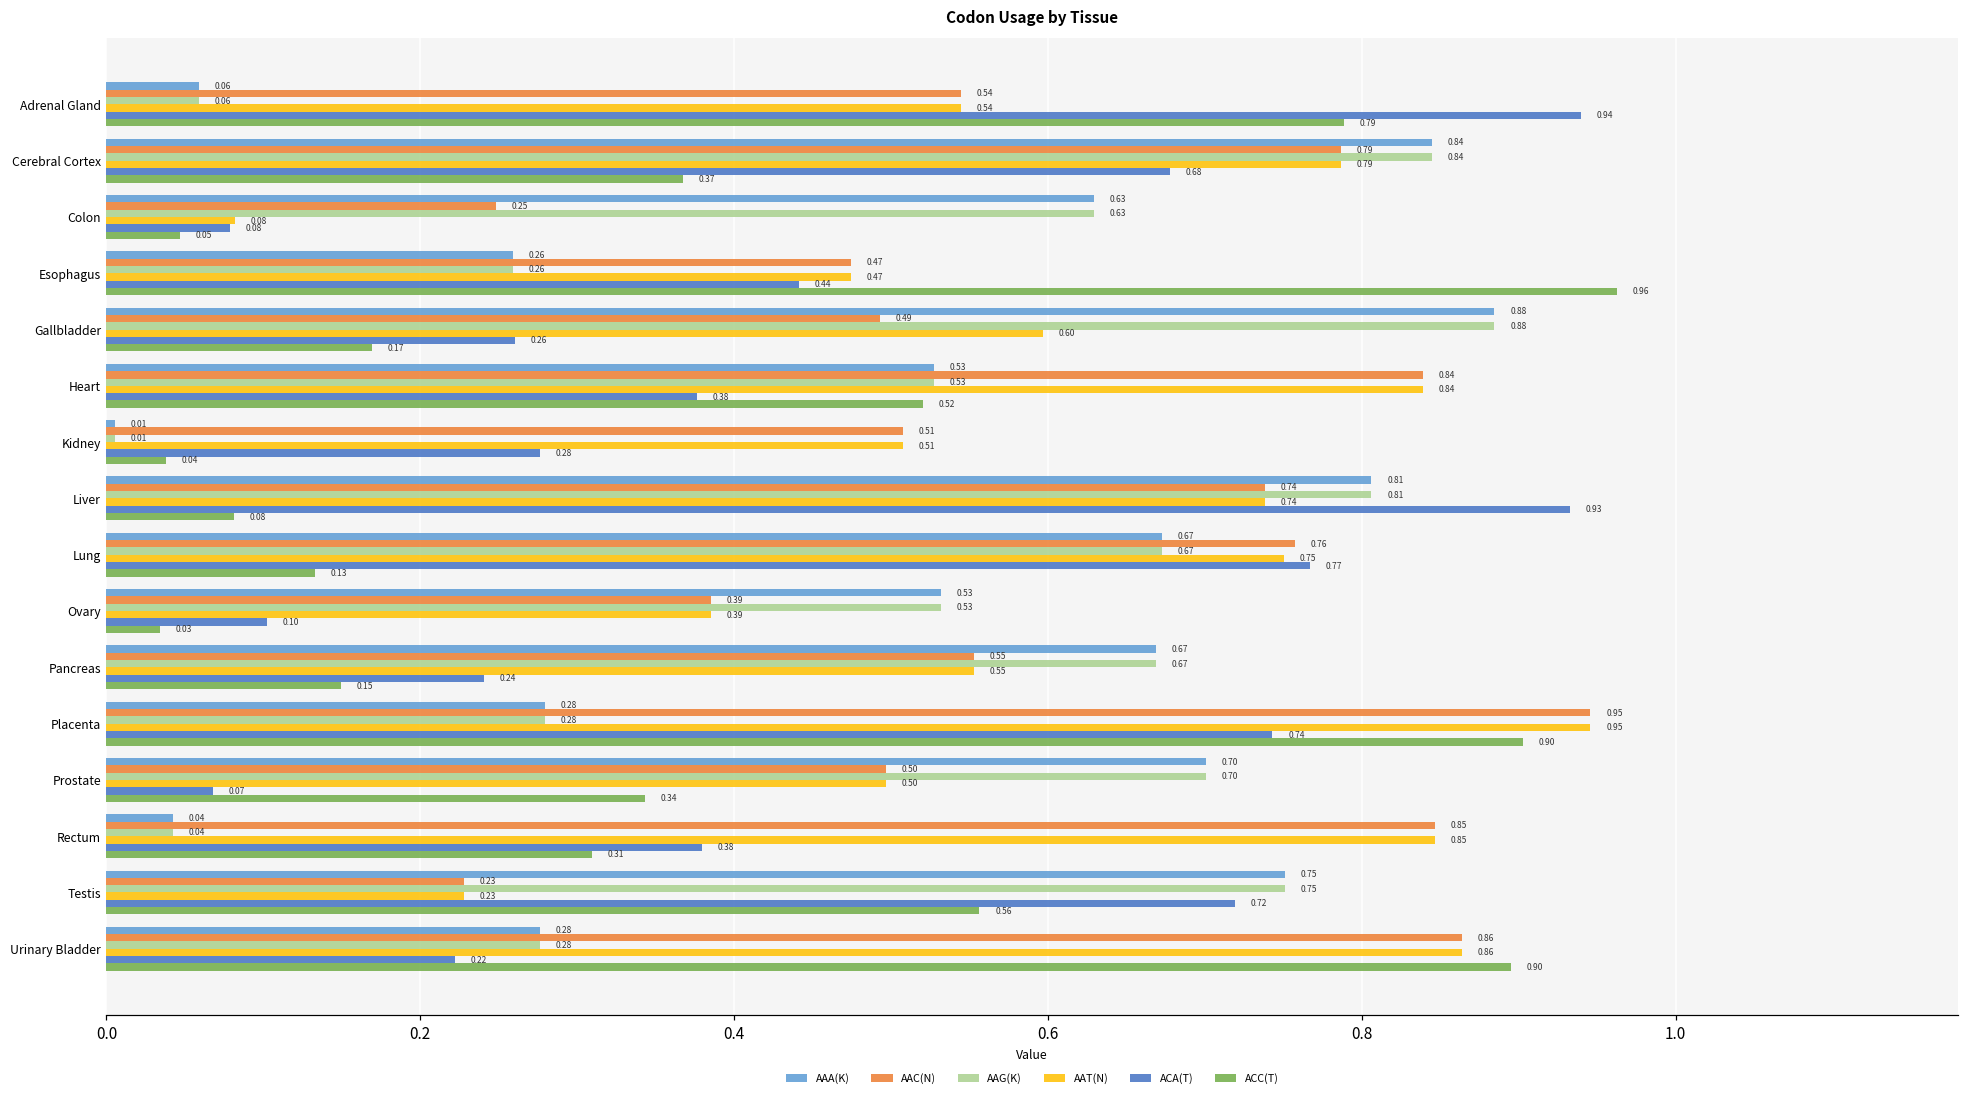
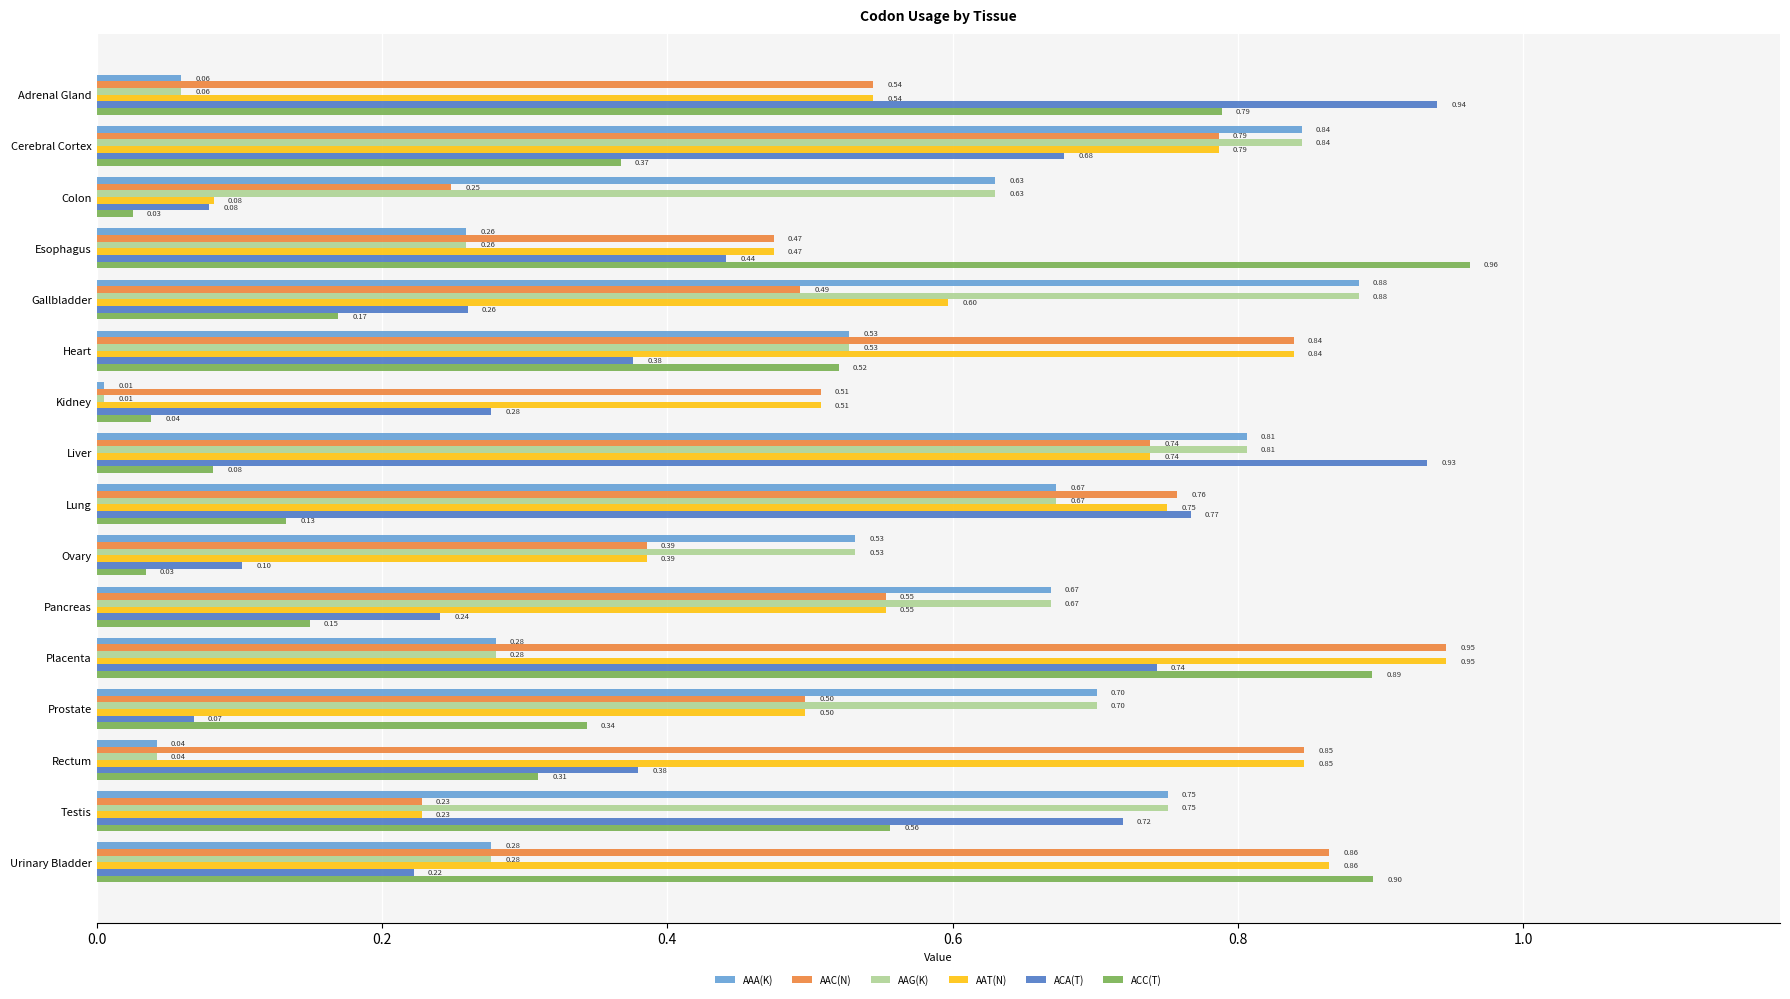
ACC(T), Colon: 0.05 -> 0.03
ACC(T), Placenta: 0.90 -> 0.89
